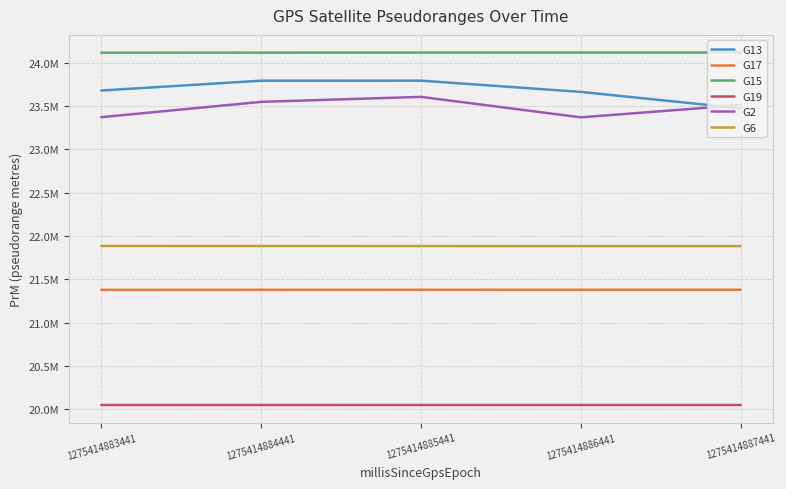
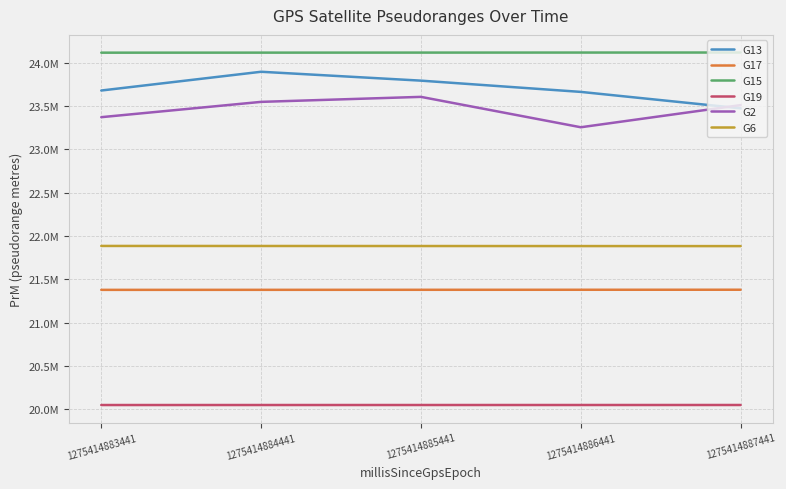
G13, 1275414884441: 23800000 -> 23900000
G2, 1275414886441: 23400000 -> 23300000
